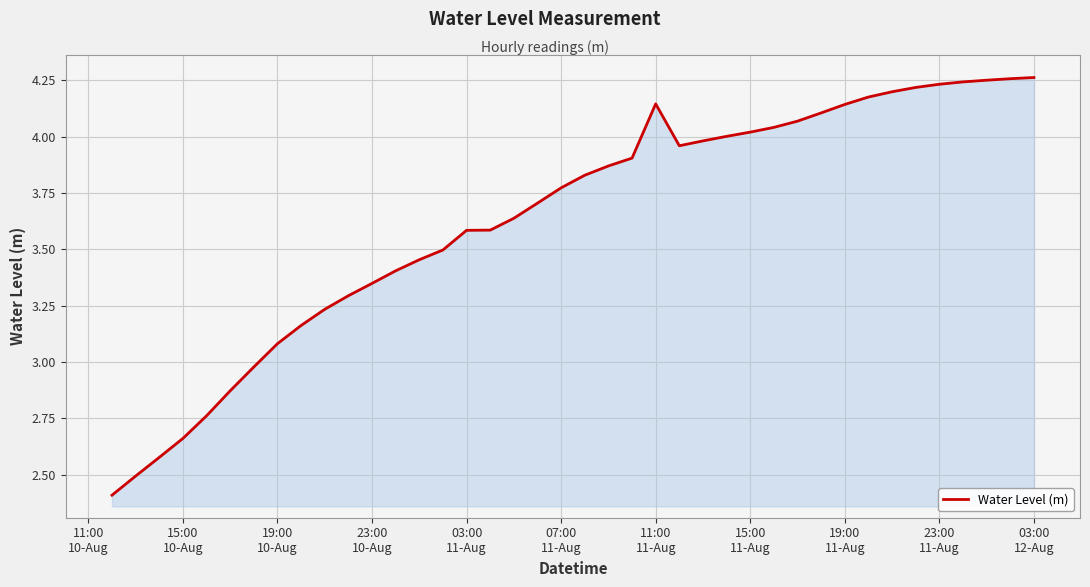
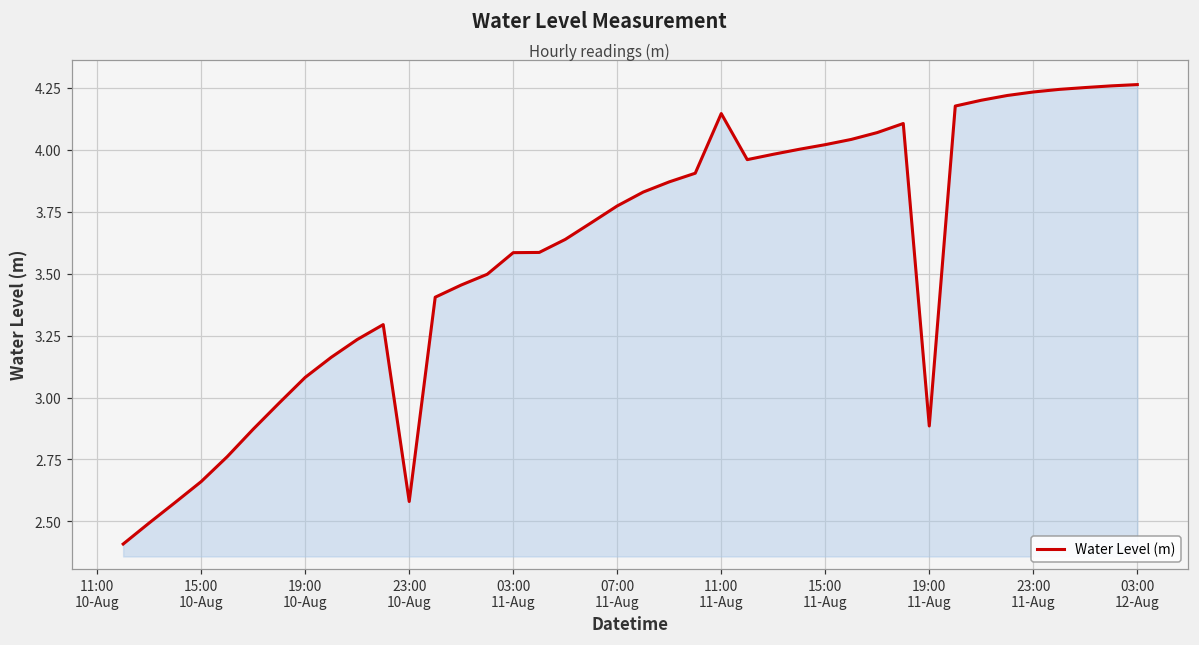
23:00 10-Aug: 3.35 -> 2.58
19:00 11-Aug: 4.14 -> 2.89
